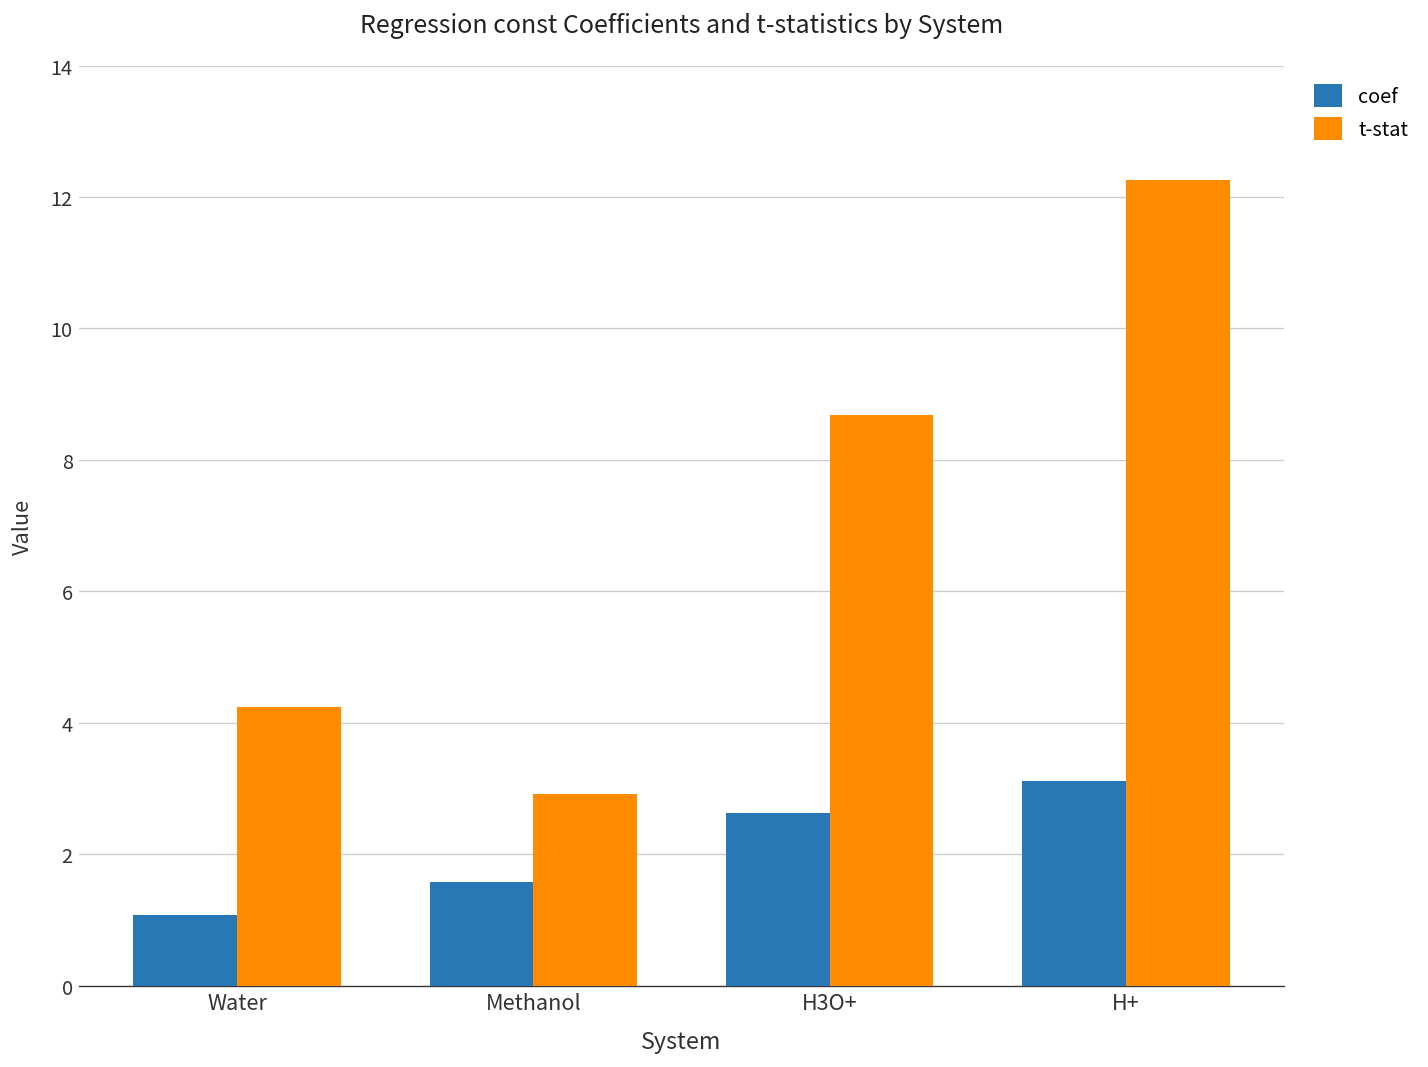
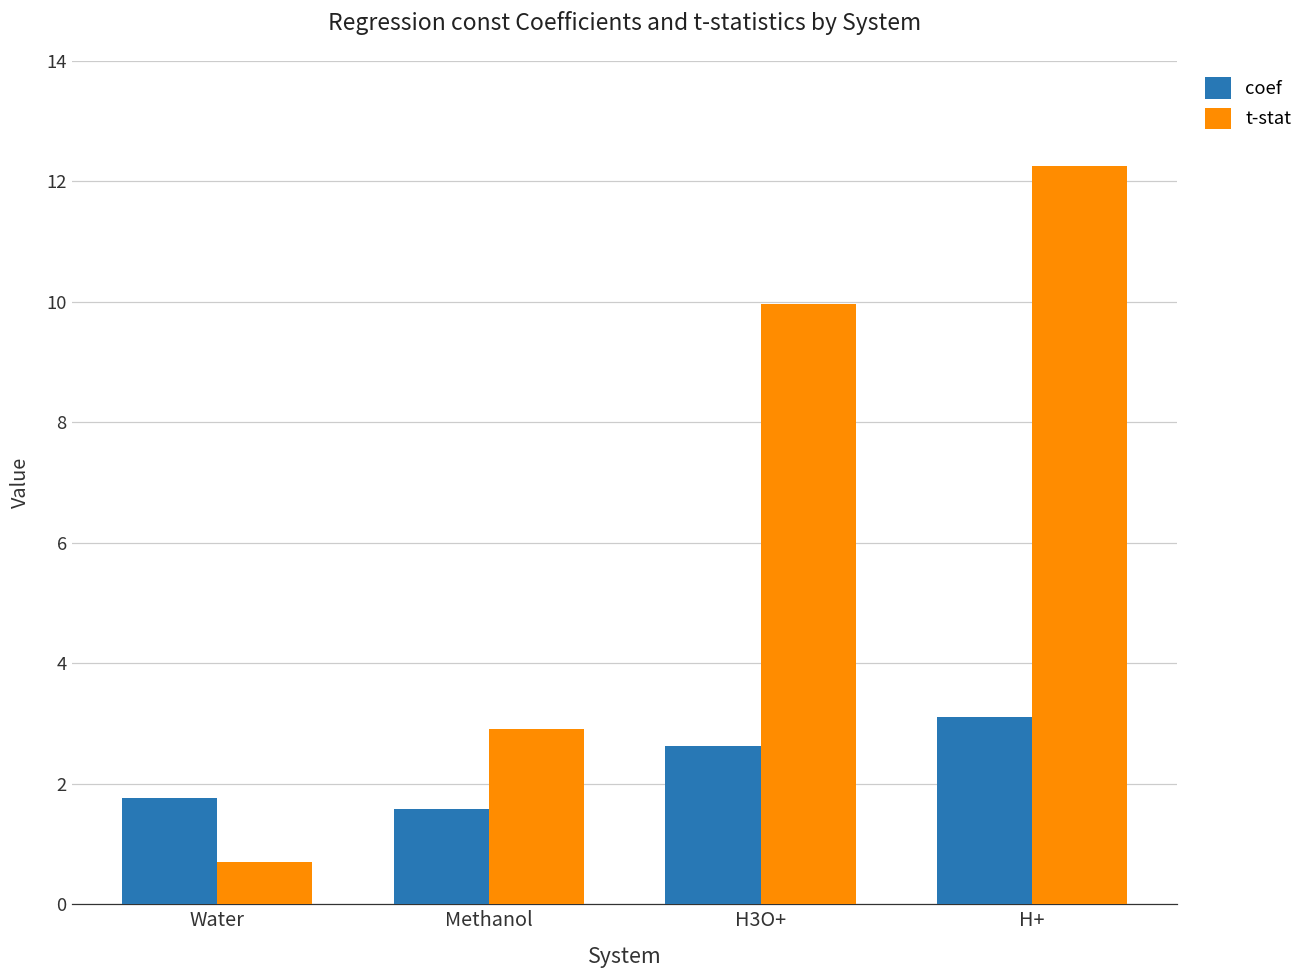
coef, Water: 1.1 -> 1.8
t-stat, Water: 4.2 -> 0.7
t-stat, H3O+: 8.7 -> 10.0
